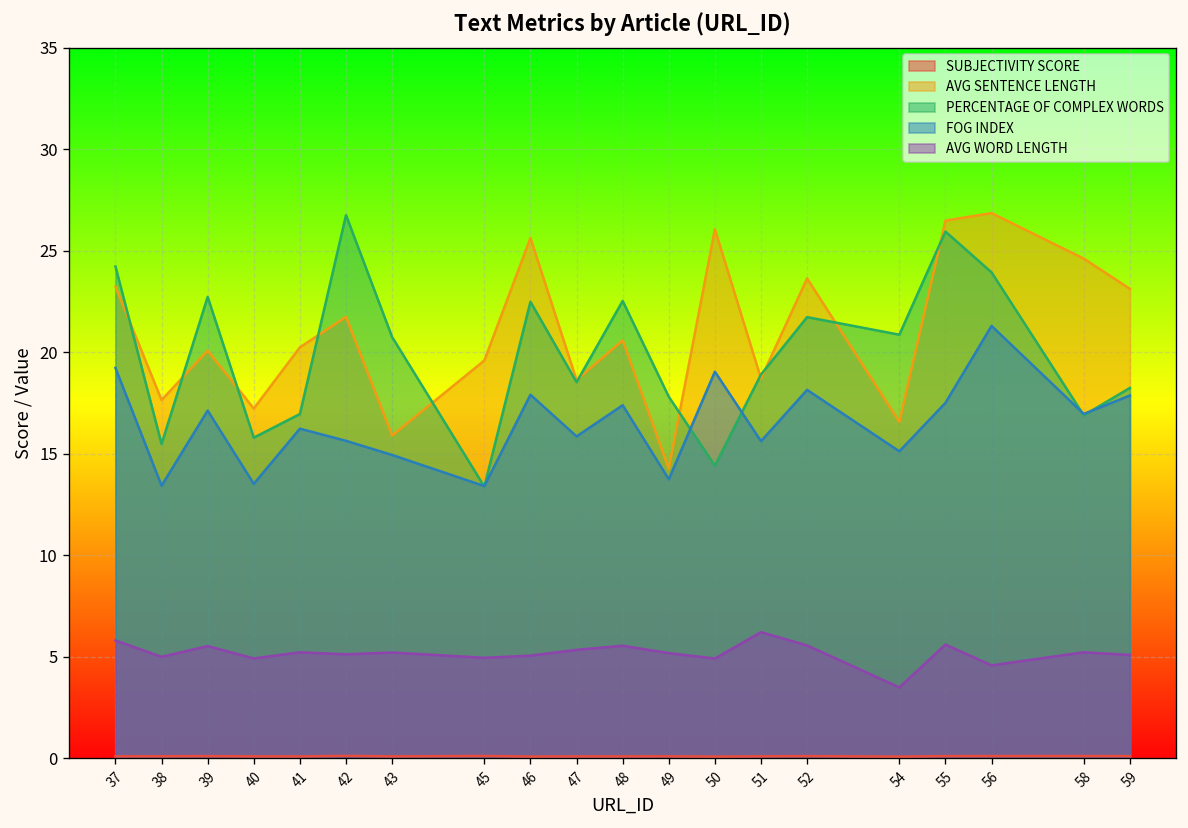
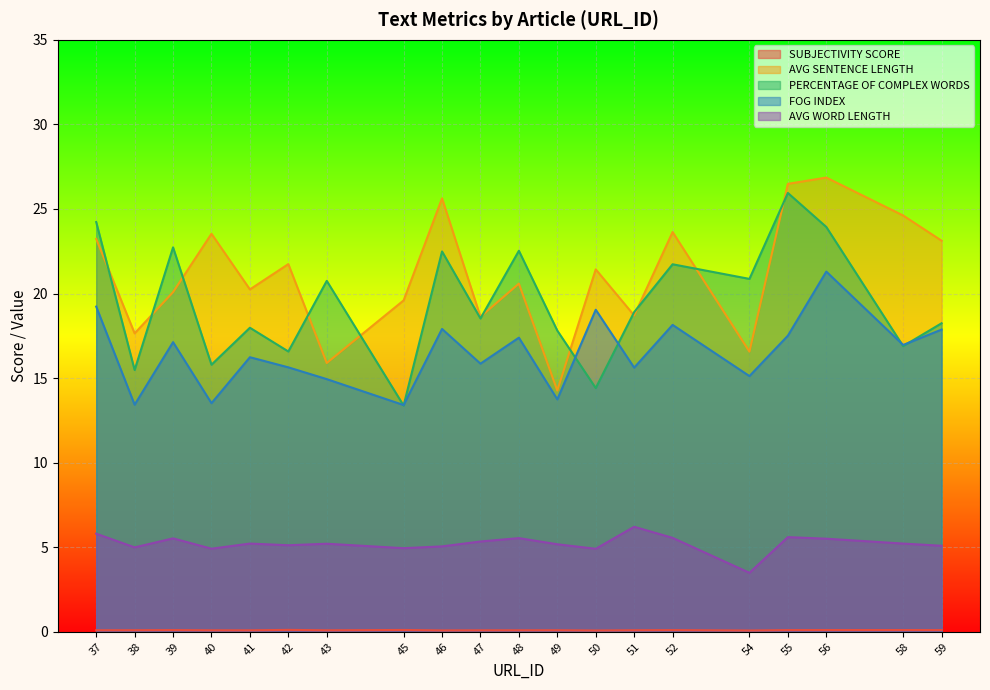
AVG SENTENCE LENGTH, 40: 17.2 -> 23.5
PERCENTAGE OF COMPLEX WORDS, 41: 17.0 -> 18.0
PERCENTAGE OF COMPLEX WORDS, 42: 26.8 -> 16.6
AVG SENTENCE LENGTH, 50: 26.1 -> 21.4
AVG WORD LENGTH, 56: 4.6 -> 5.5
